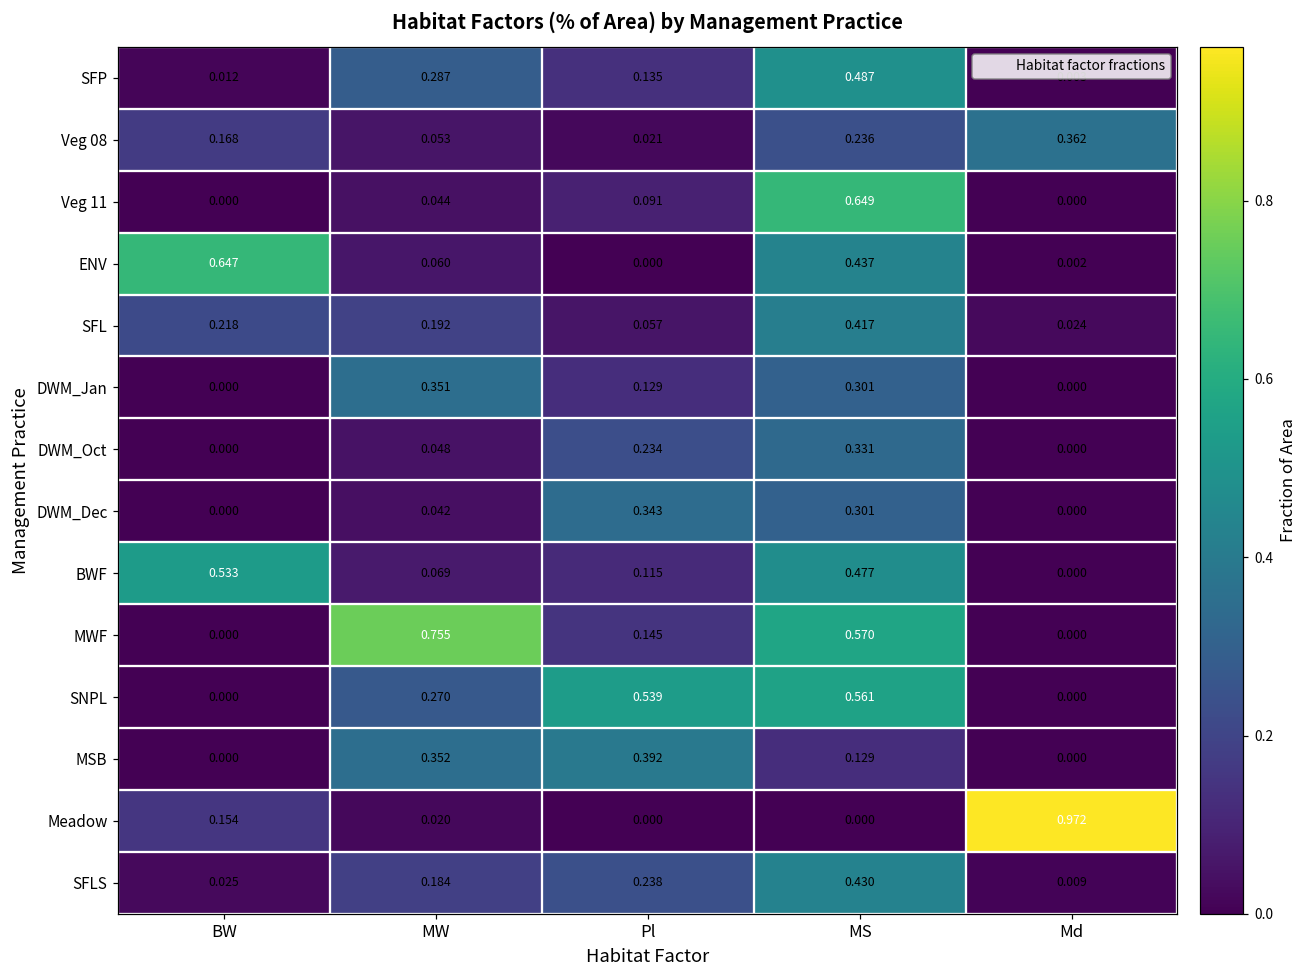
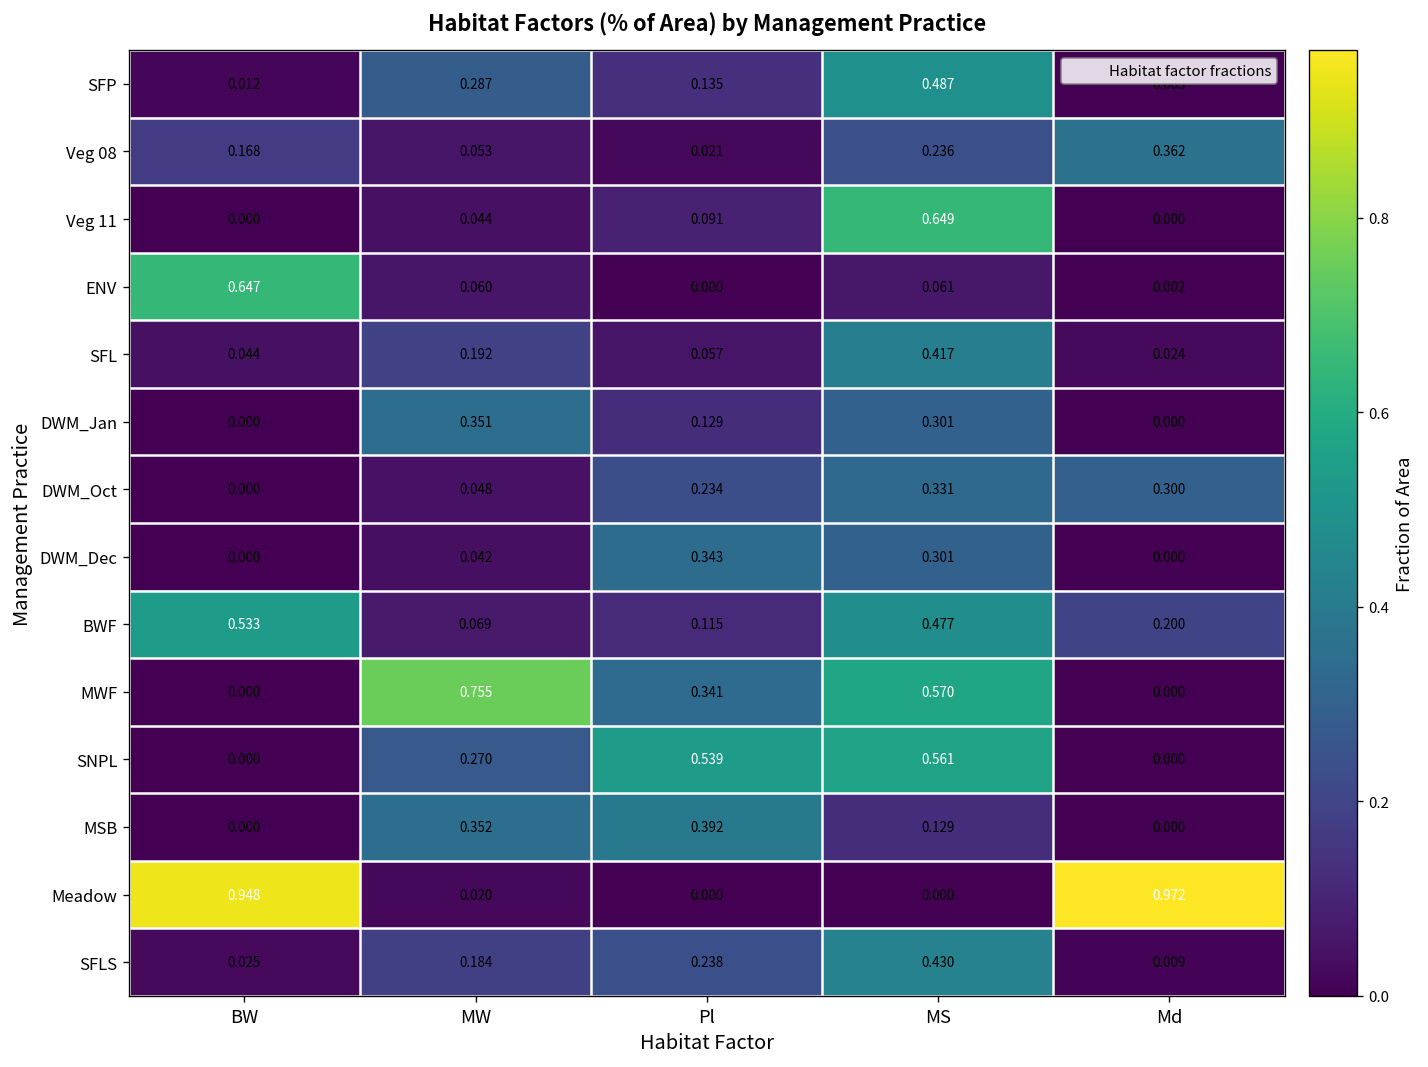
ENV, MS: 0.437 -> 0.061
SFL, BW: 0.218 -> 0.044
DWM_Oct, Md: 0.000 -> 0.300
BWF, Md: 0.000 -> 0.200
MWF, Pl: 0.145 -> 0.341
Meadow, BW: 0.154 -> 0.948
